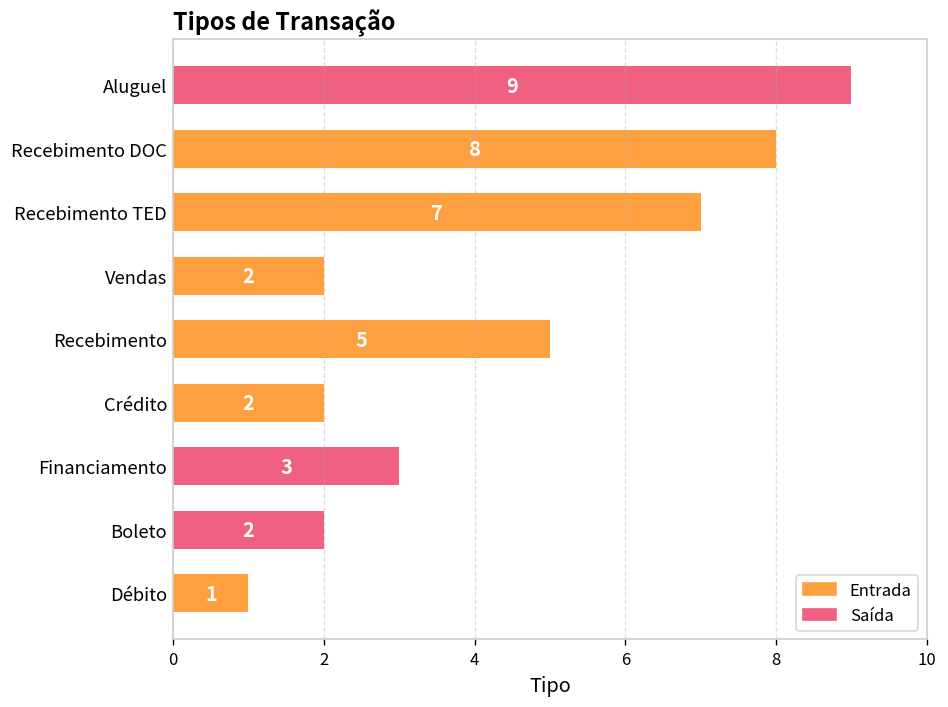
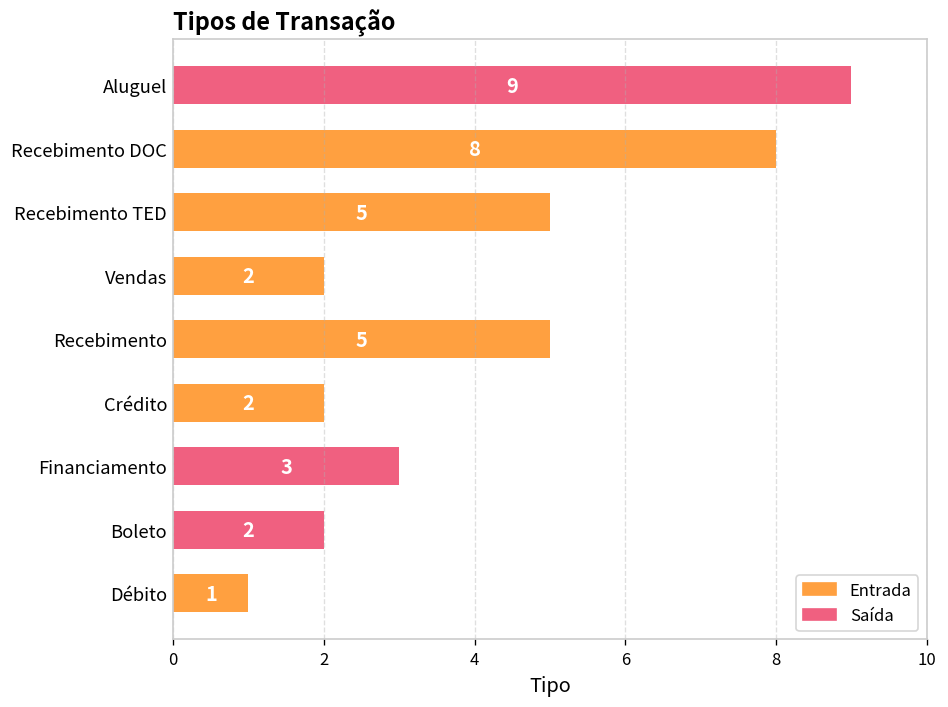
Recebimento TED: 7 -> 5
